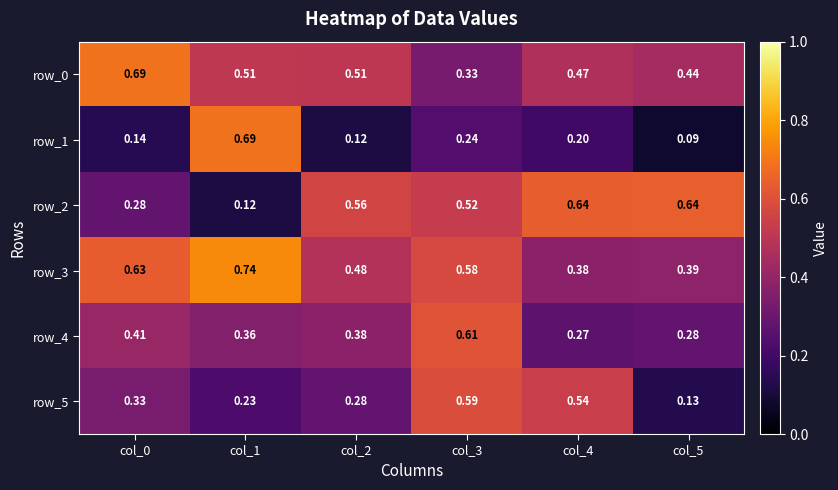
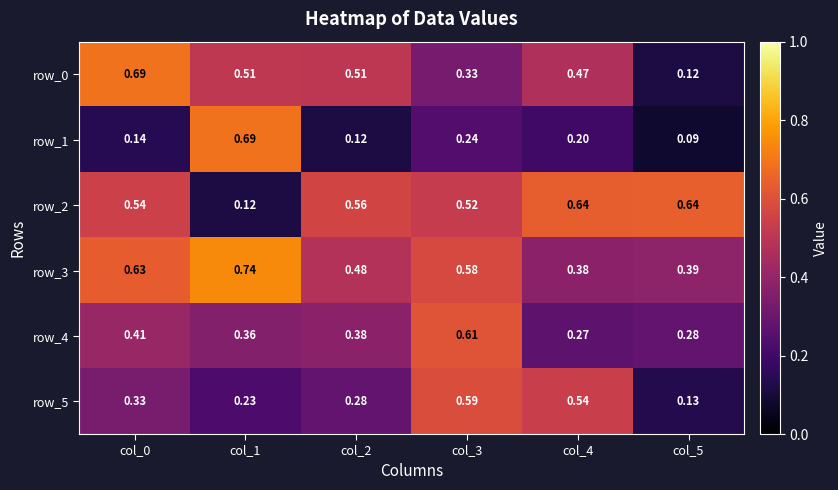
row_0, col_5: 0.44 -> 0.12
row_2, col_0: 0.28 -> 0.54
